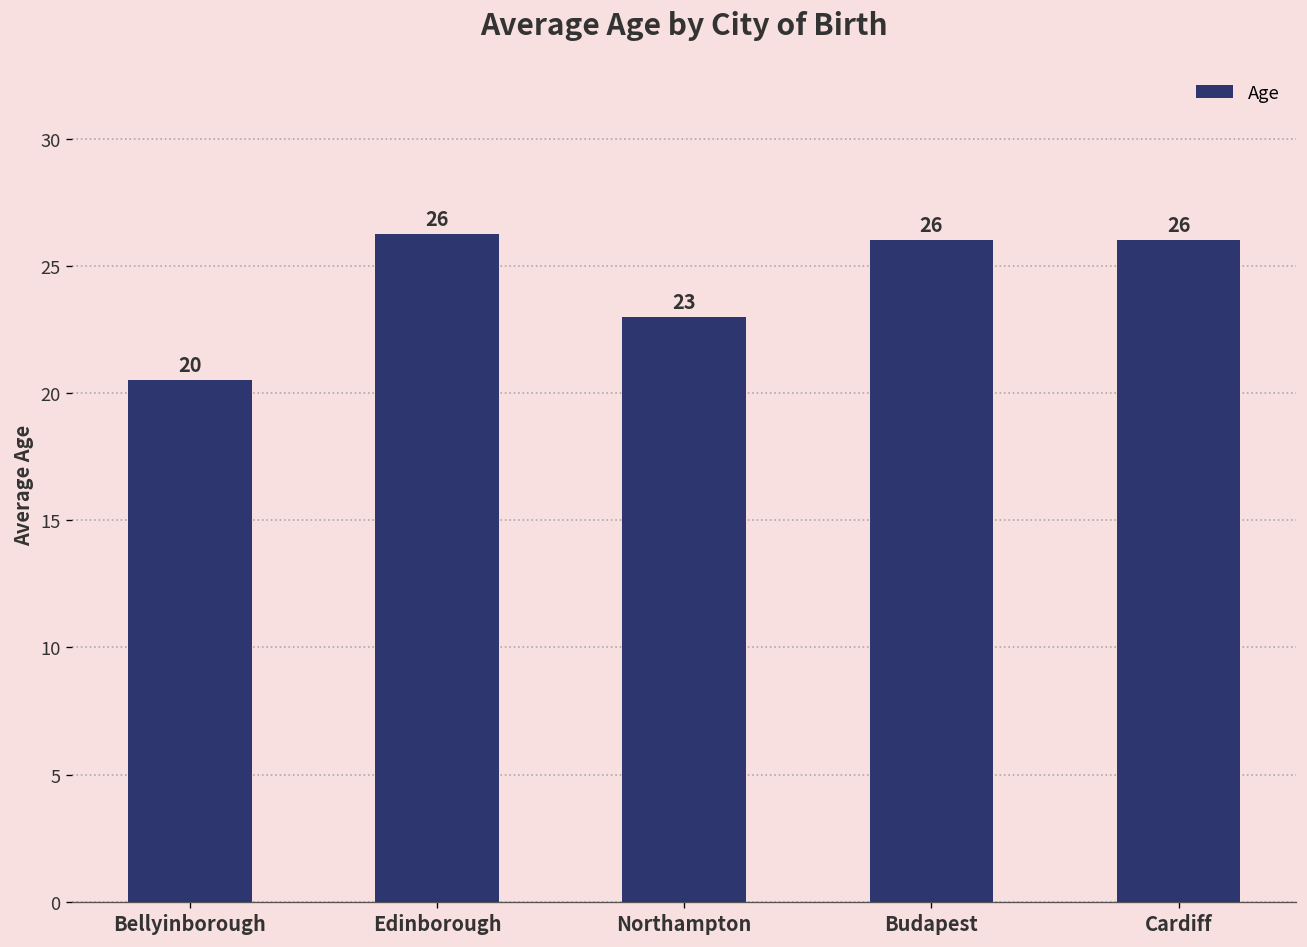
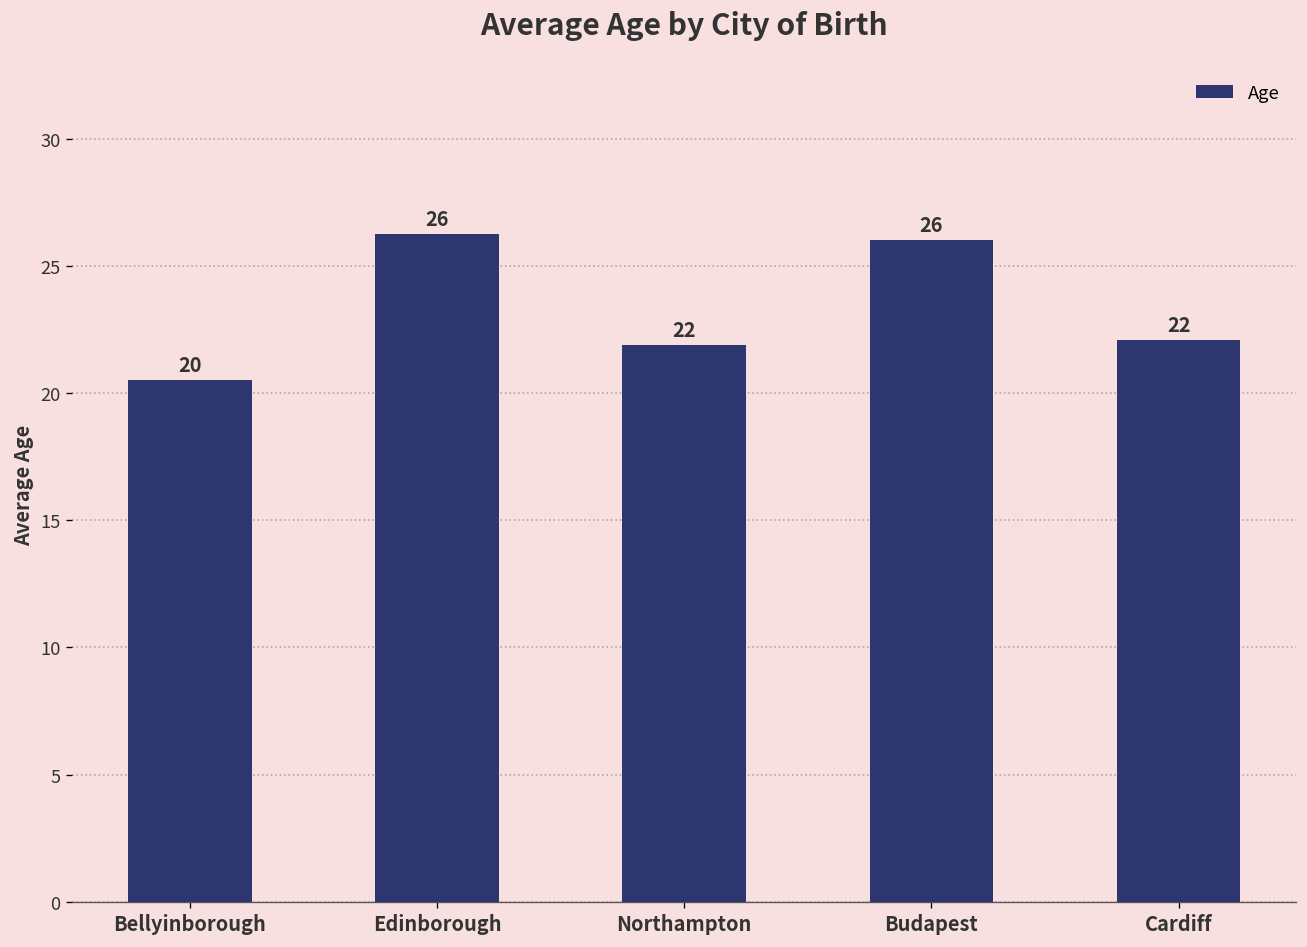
Northampton: 23 -> 22
Cardiff: 26 -> 22
